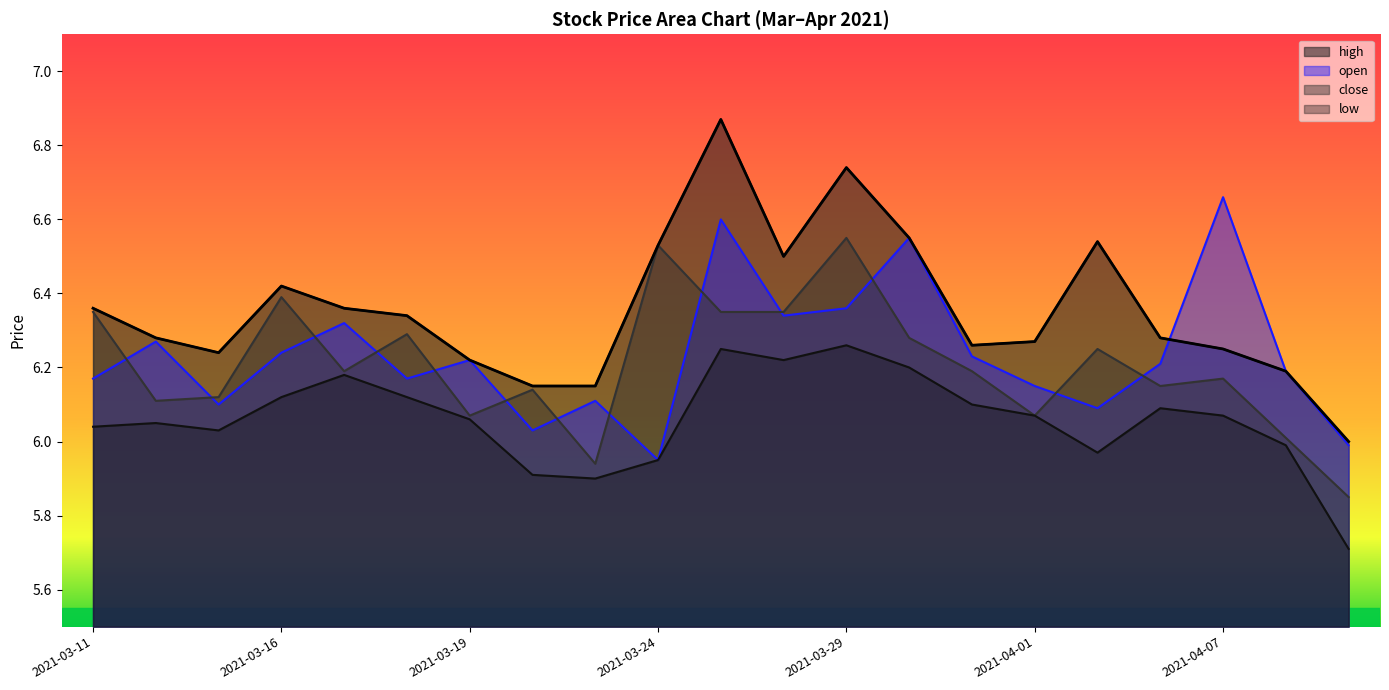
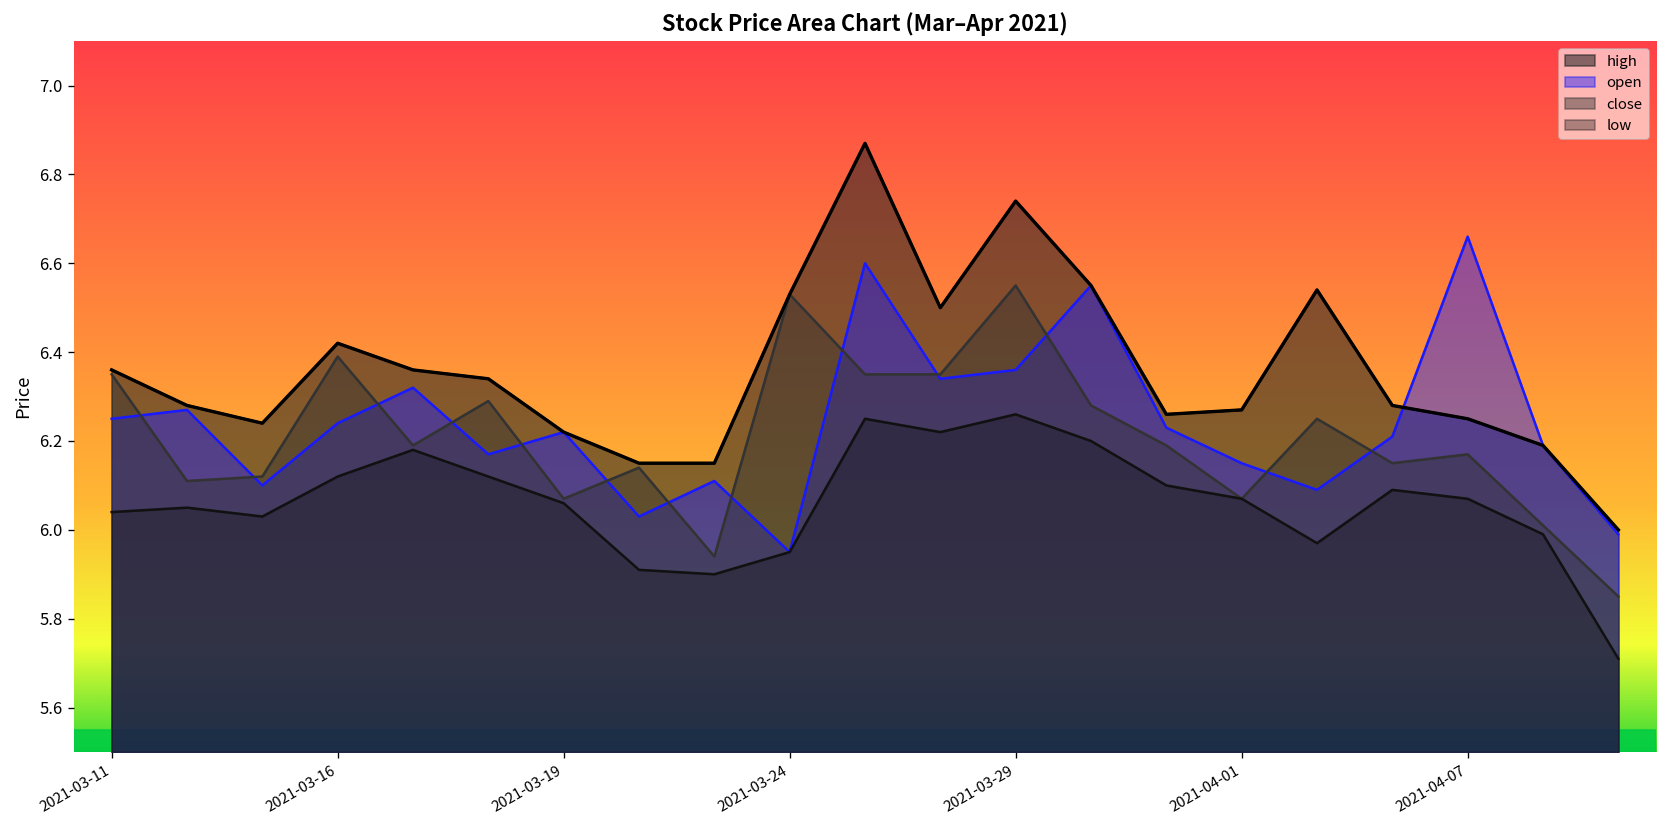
open, 2021-03-11: 6.17 -> 6.25
